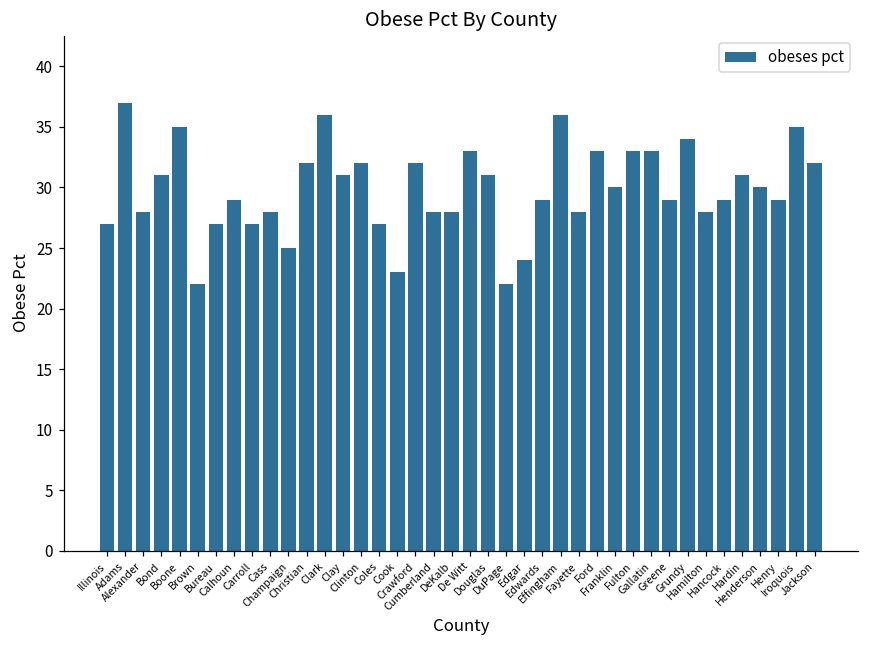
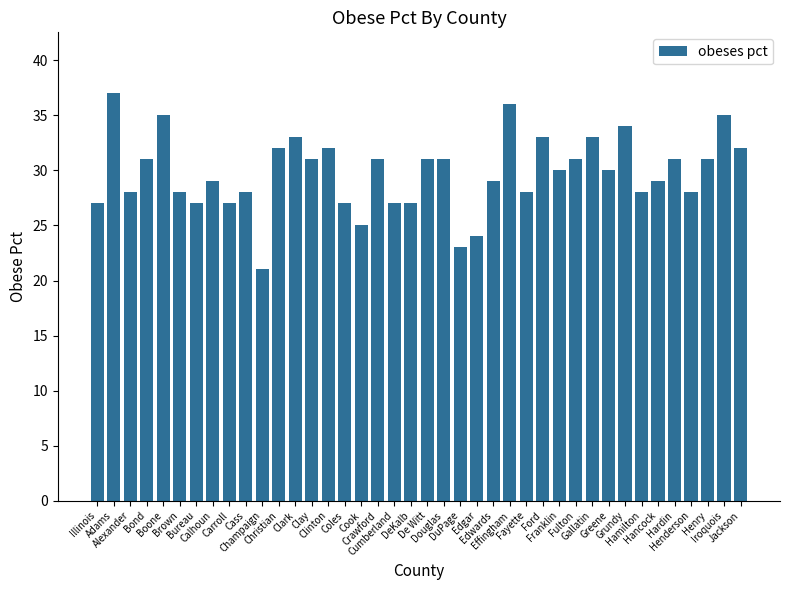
Brown: 22 -> 28
Champaign: 25 -> 21
Clark: 36 -> 33
Cook: 23 -> 25
Crawford: 32 -> 31
Cumberland: 28 -> 27
DeKalb: 28 -> 27
De Witt: 33 -> 31
DuPage: 22 -> 23
Fulton: 33 -> 31
Greene: 29 -> 30
Henderson: 30 -> 28
Henry: 29 -> 31
